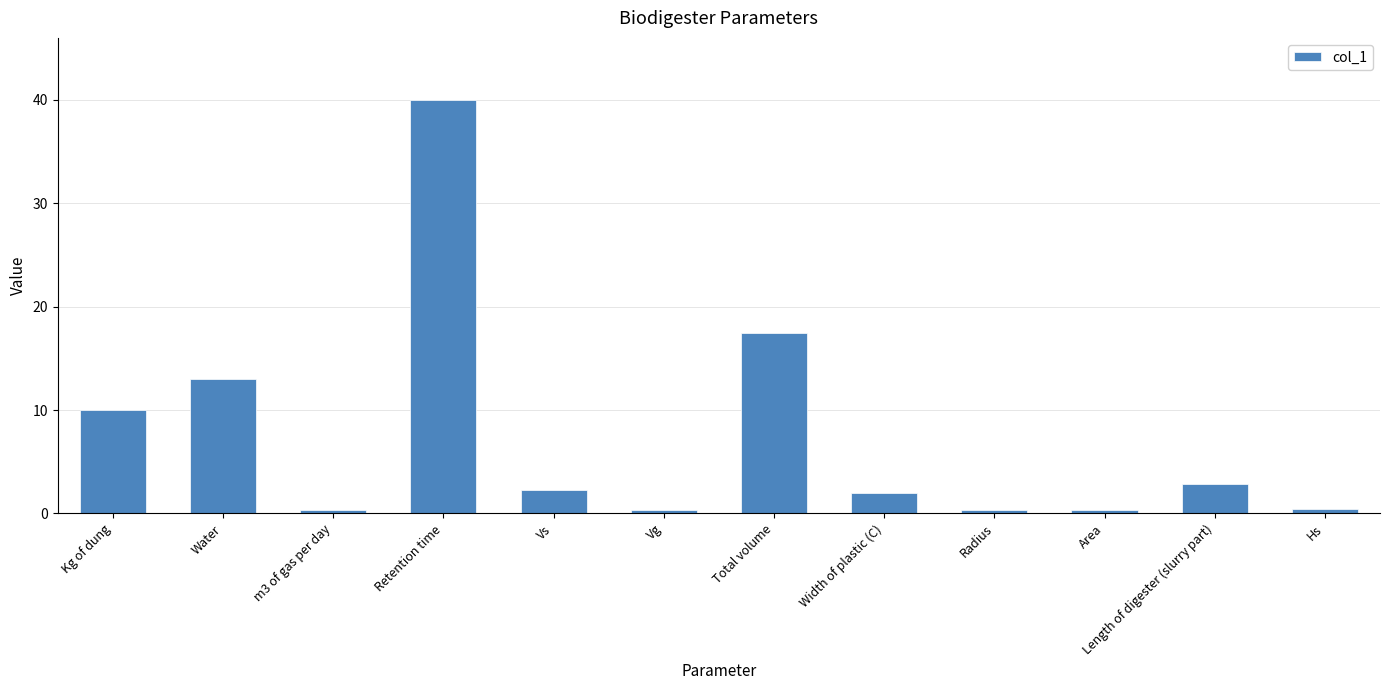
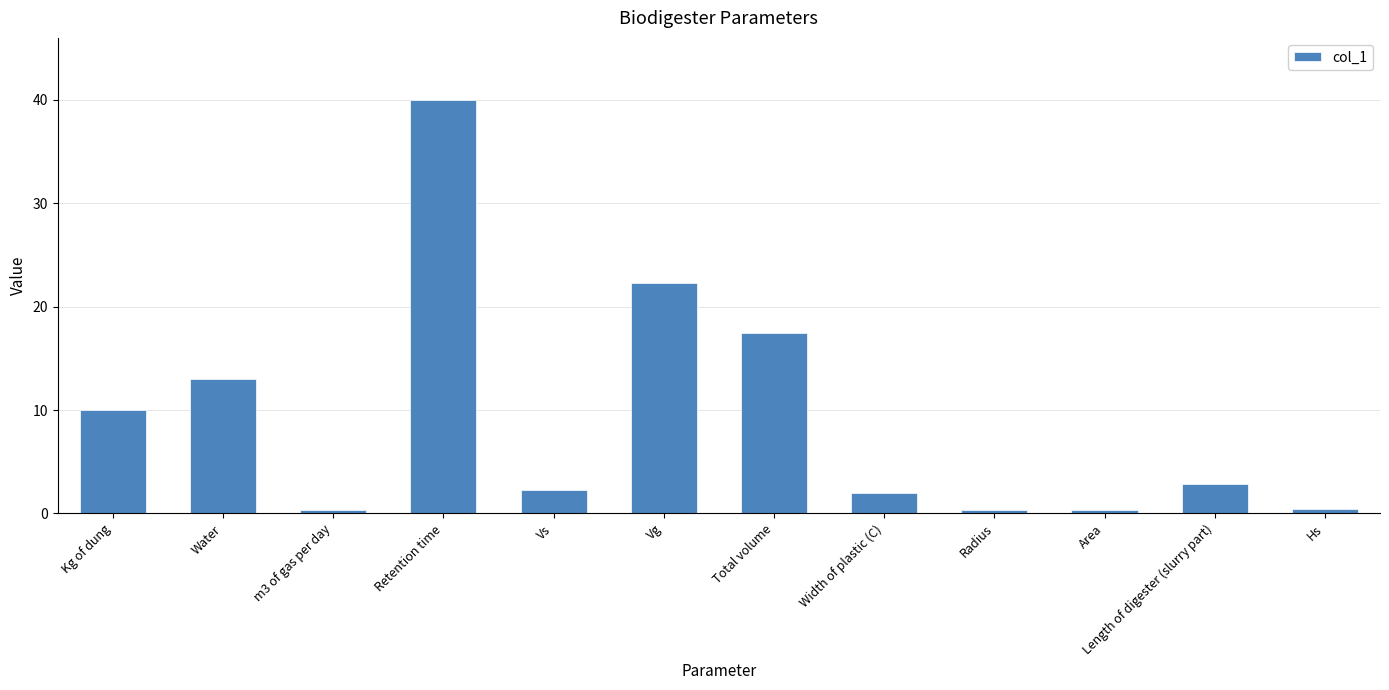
Vg: 0.3 -> 22.3
